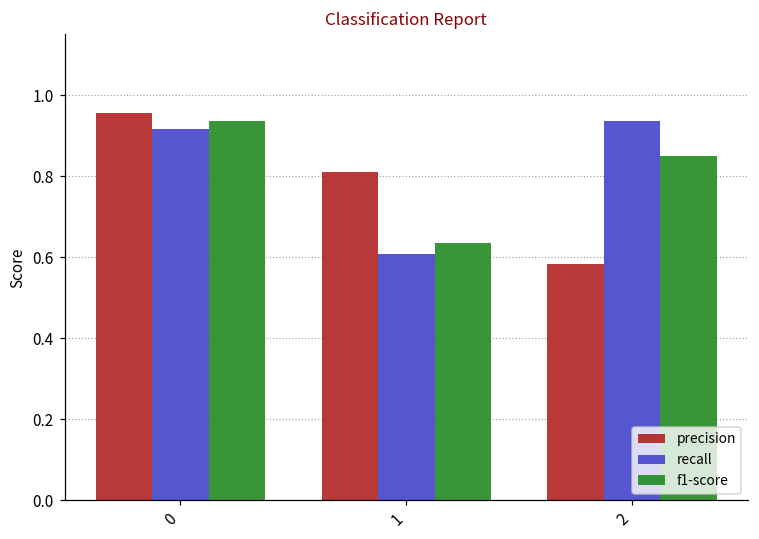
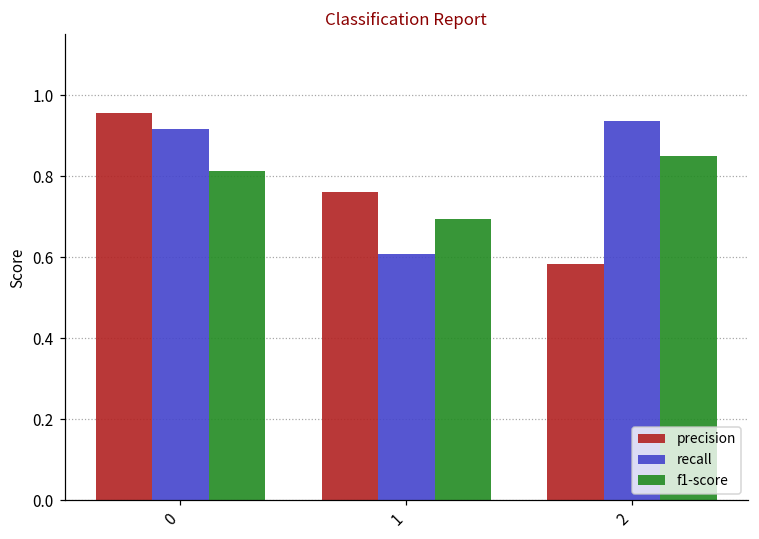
f1-score, 0: 0.94 -> 0.81
precision, 1: 0.81 -> 0.76
f1-score, 1: 0.64 -> 0.69
